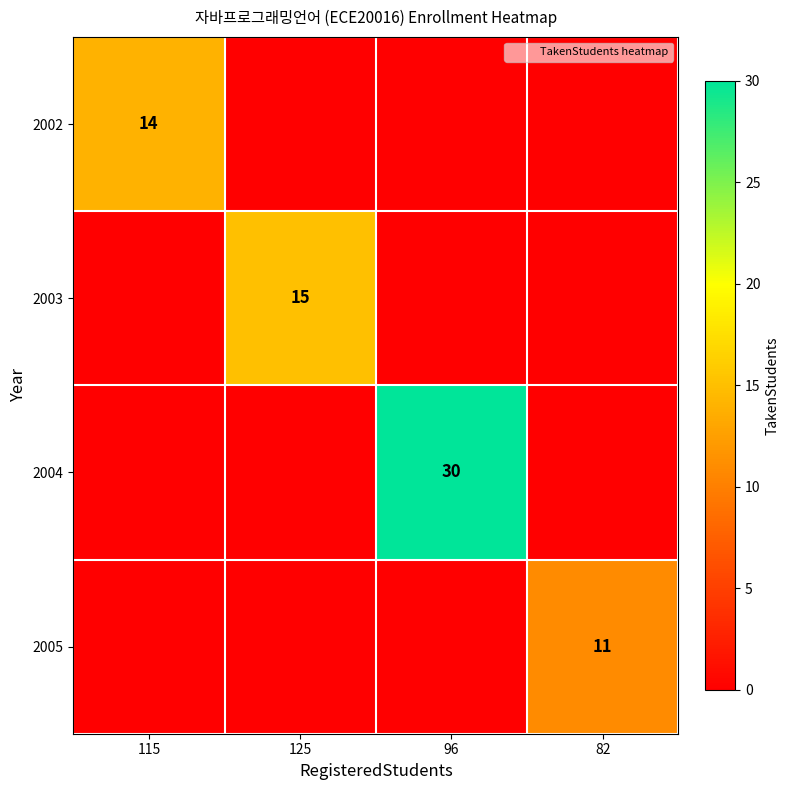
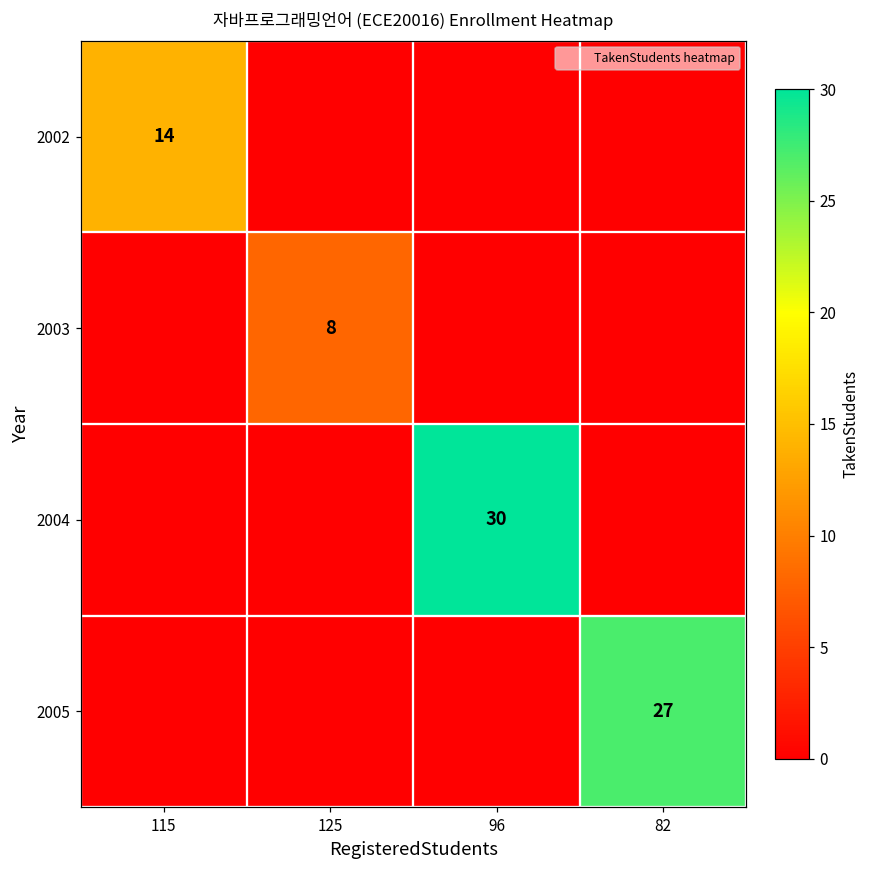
2003, 125: 15 -> 8
2005, 82: 11 -> 27
